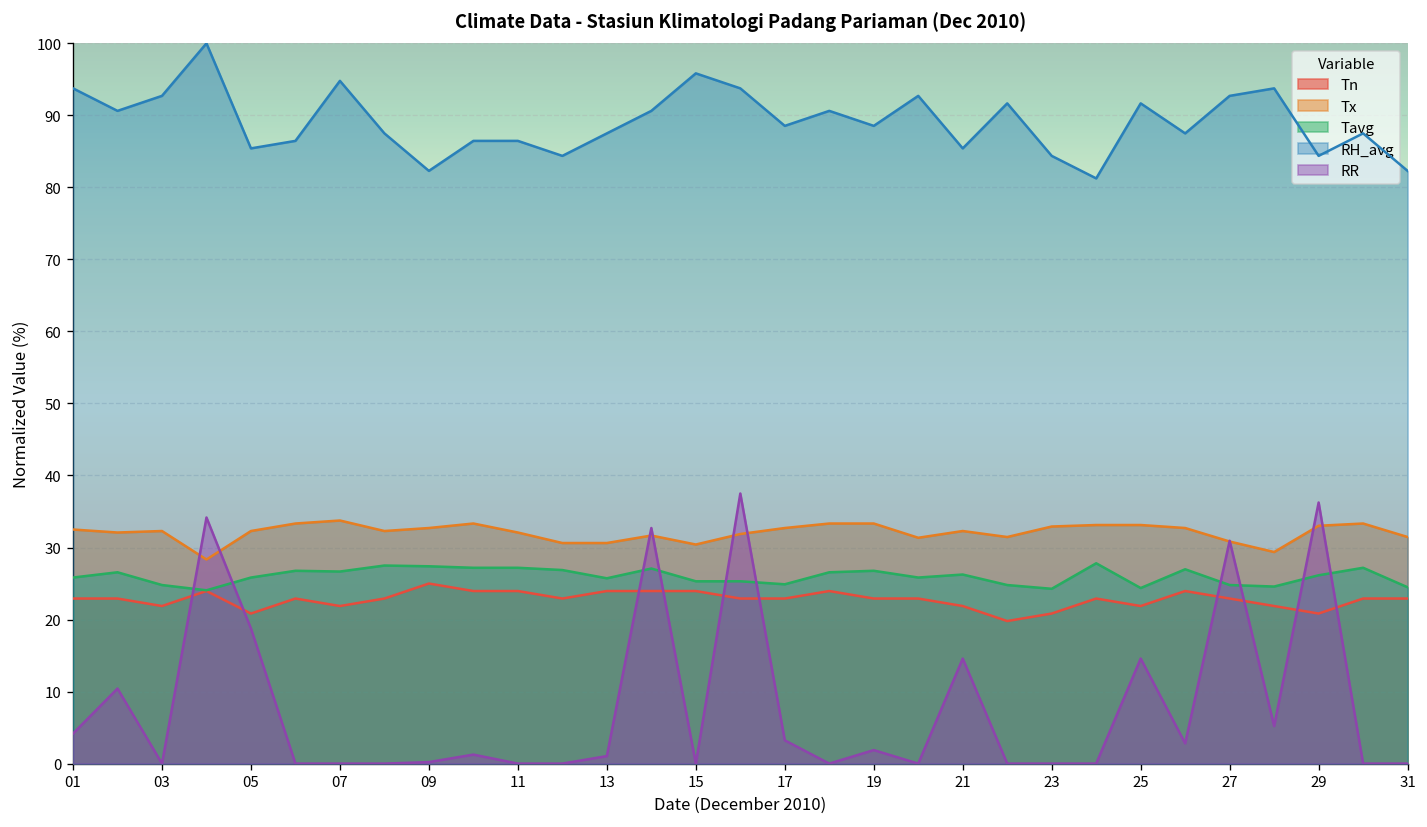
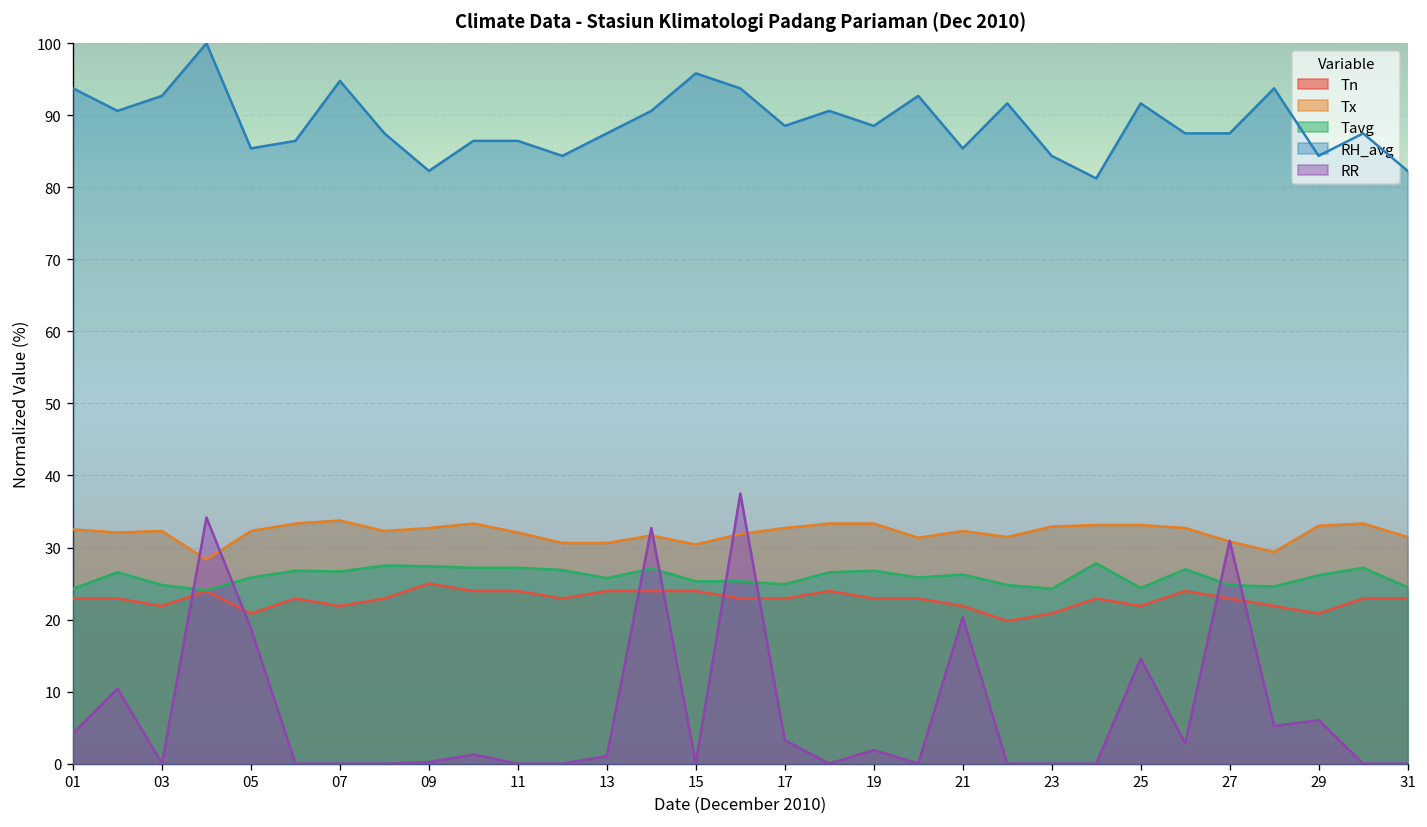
Tavg, 01: 26 -> 24
RR, 21: 15 -> 20
RH_avg, 27: 93 -> 88
RR, 29: 36 -> 6
